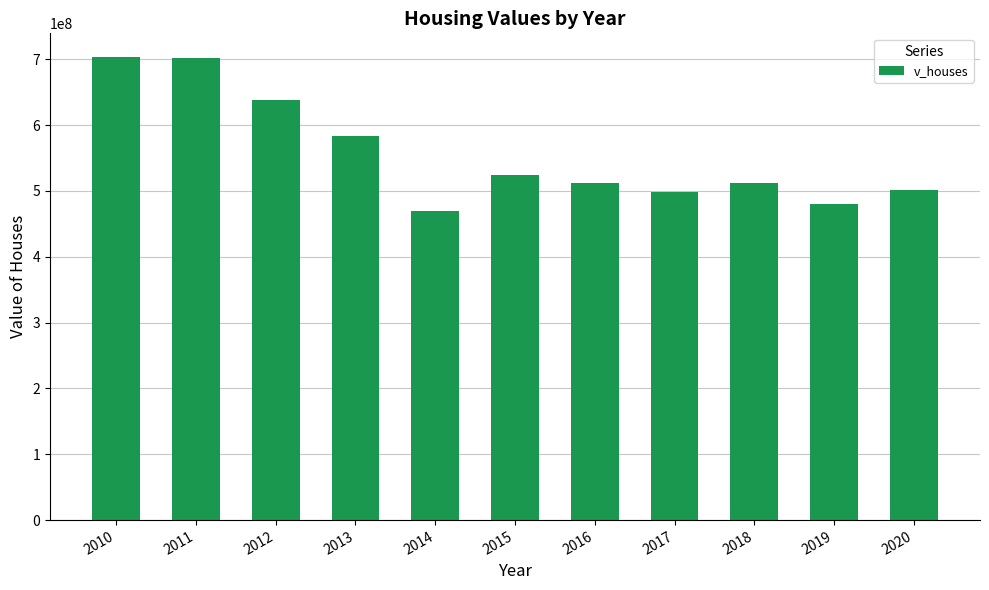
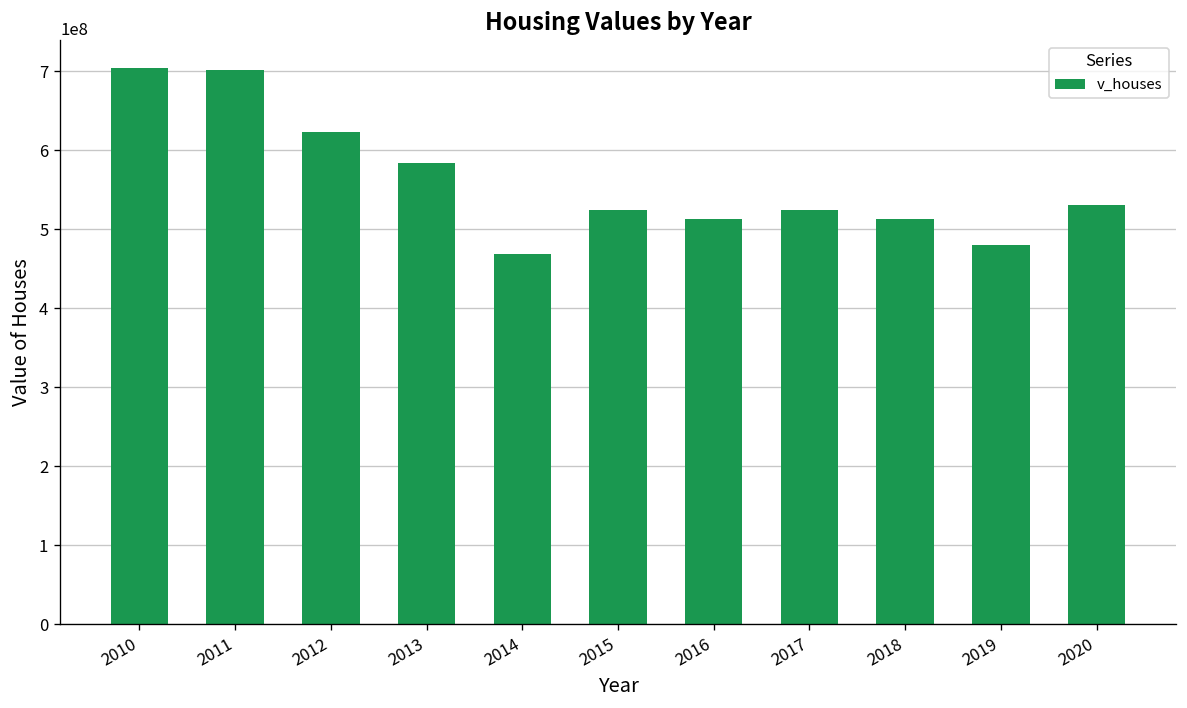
2012: 640000000 -> 620000000
2017: 500000000 -> 520000000
2020: 500000000 -> 530000000
